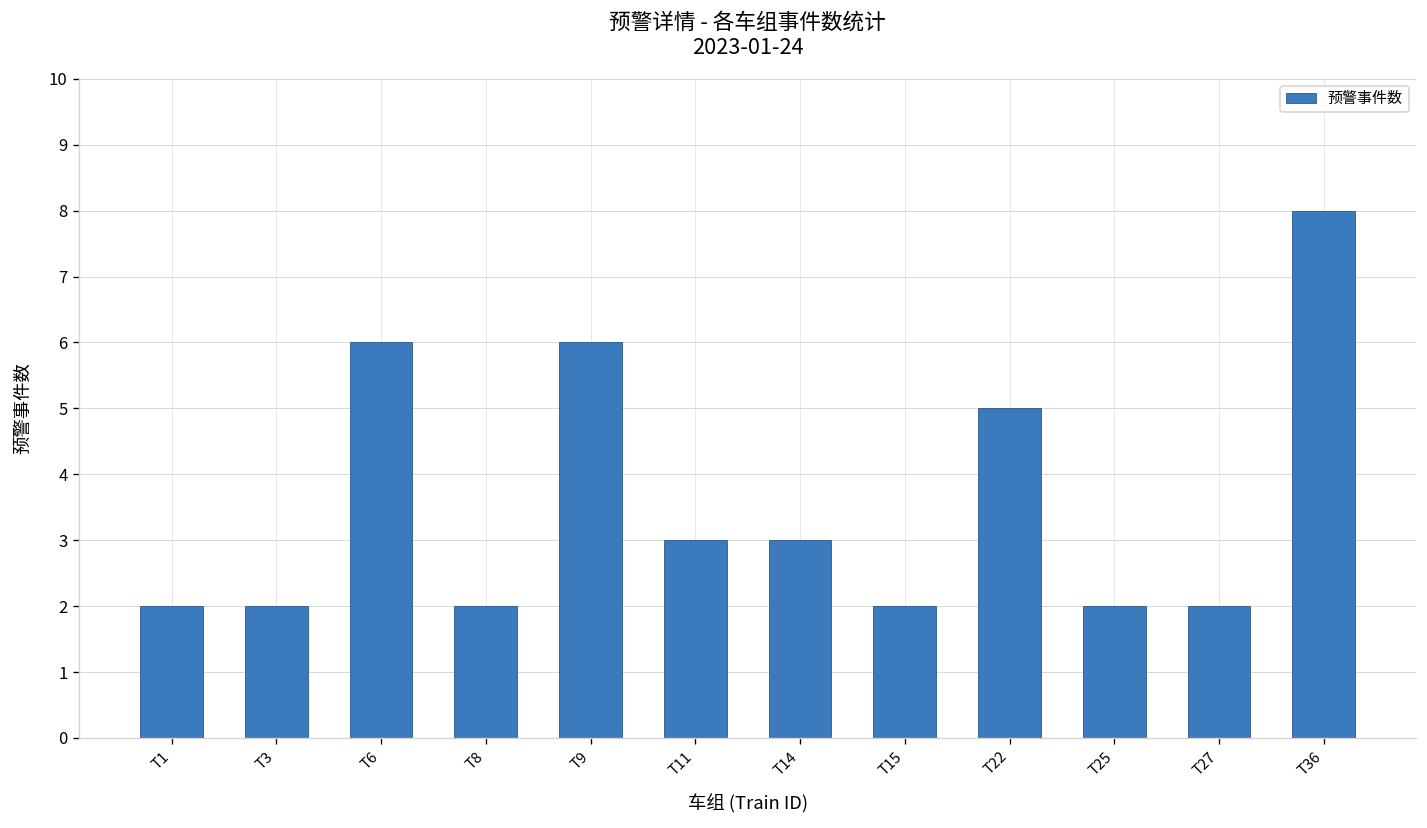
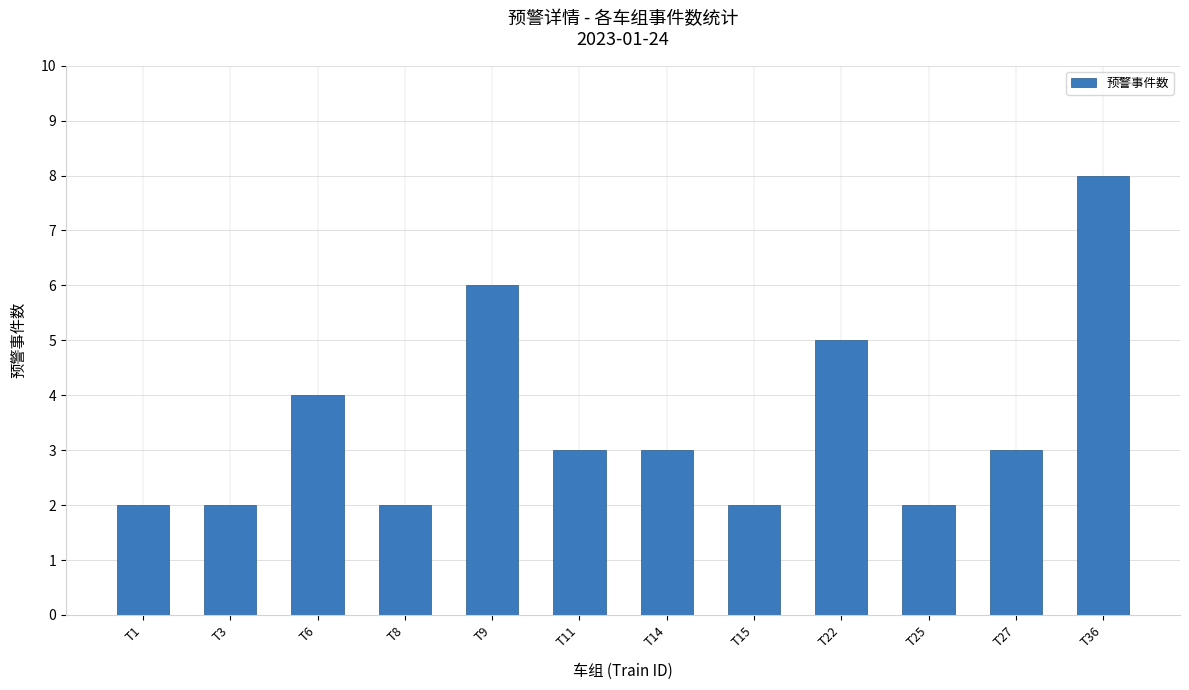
T6: 6 -> 4
T27: 2 -> 3
